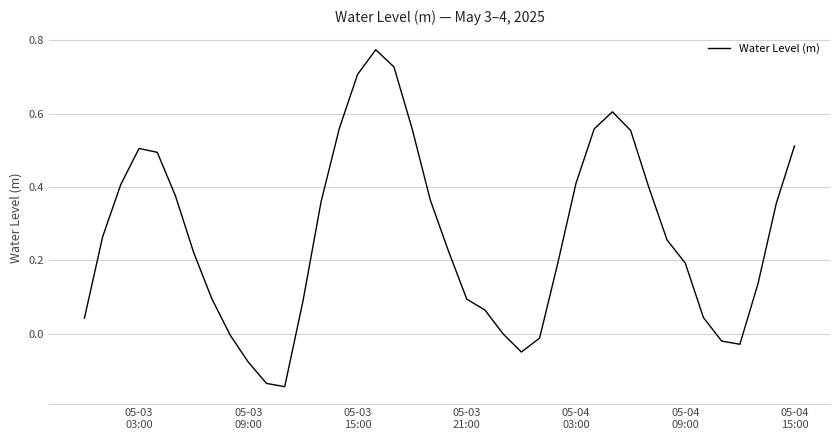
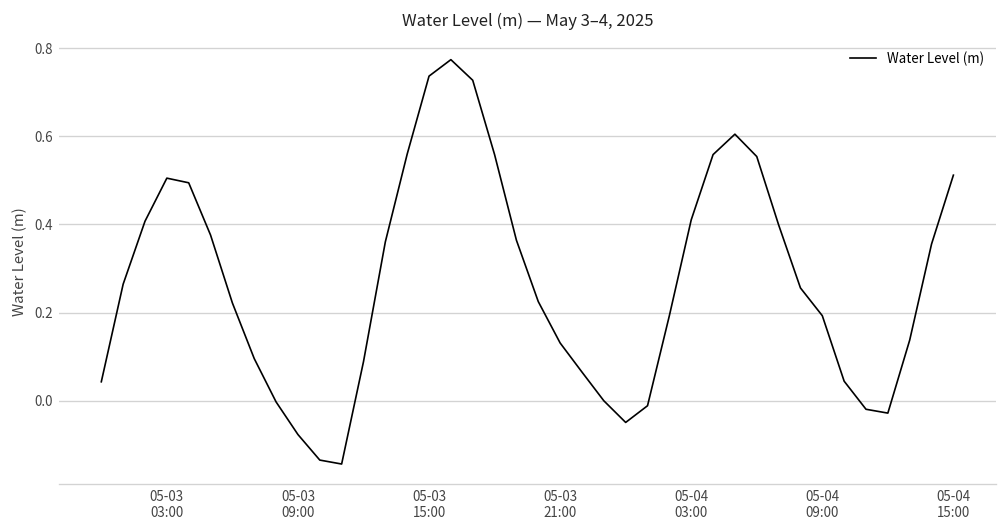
05-03 15:00: 0.71 -> 0.74
05-03 21:00: 0.09 -> 0.13
